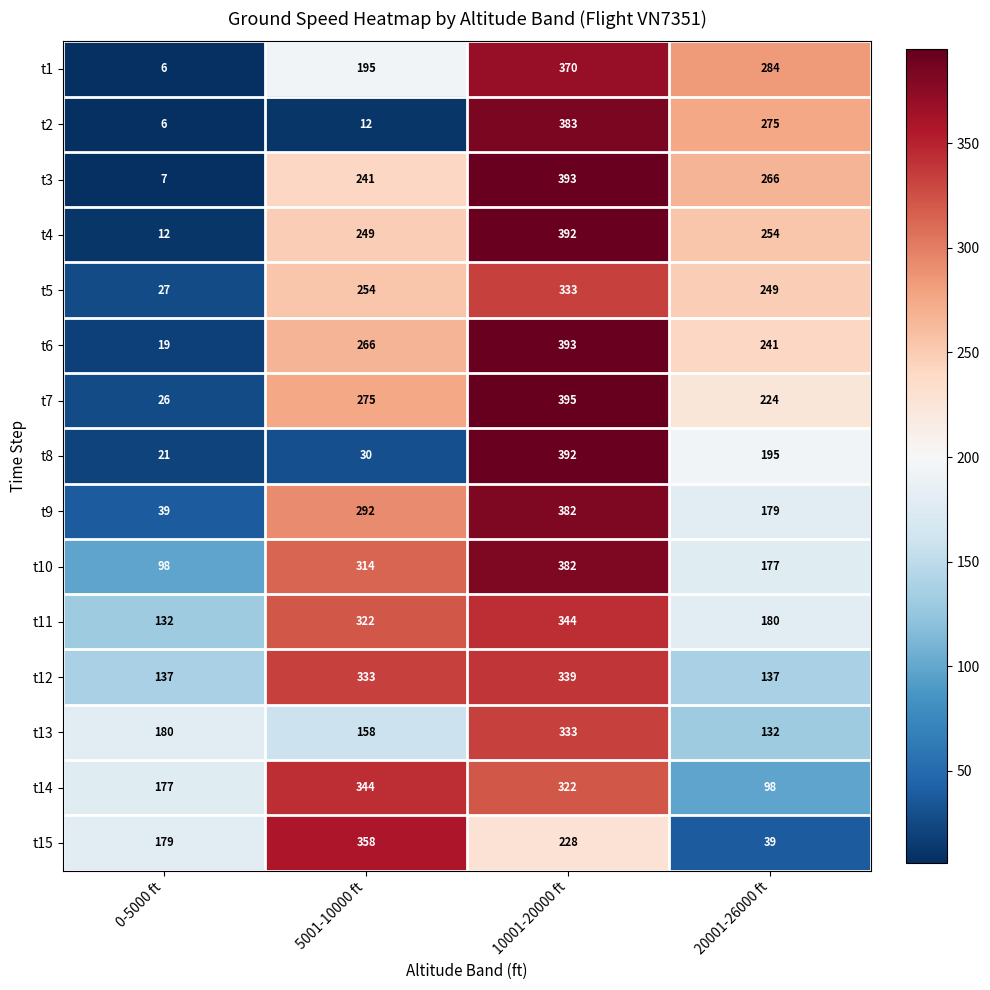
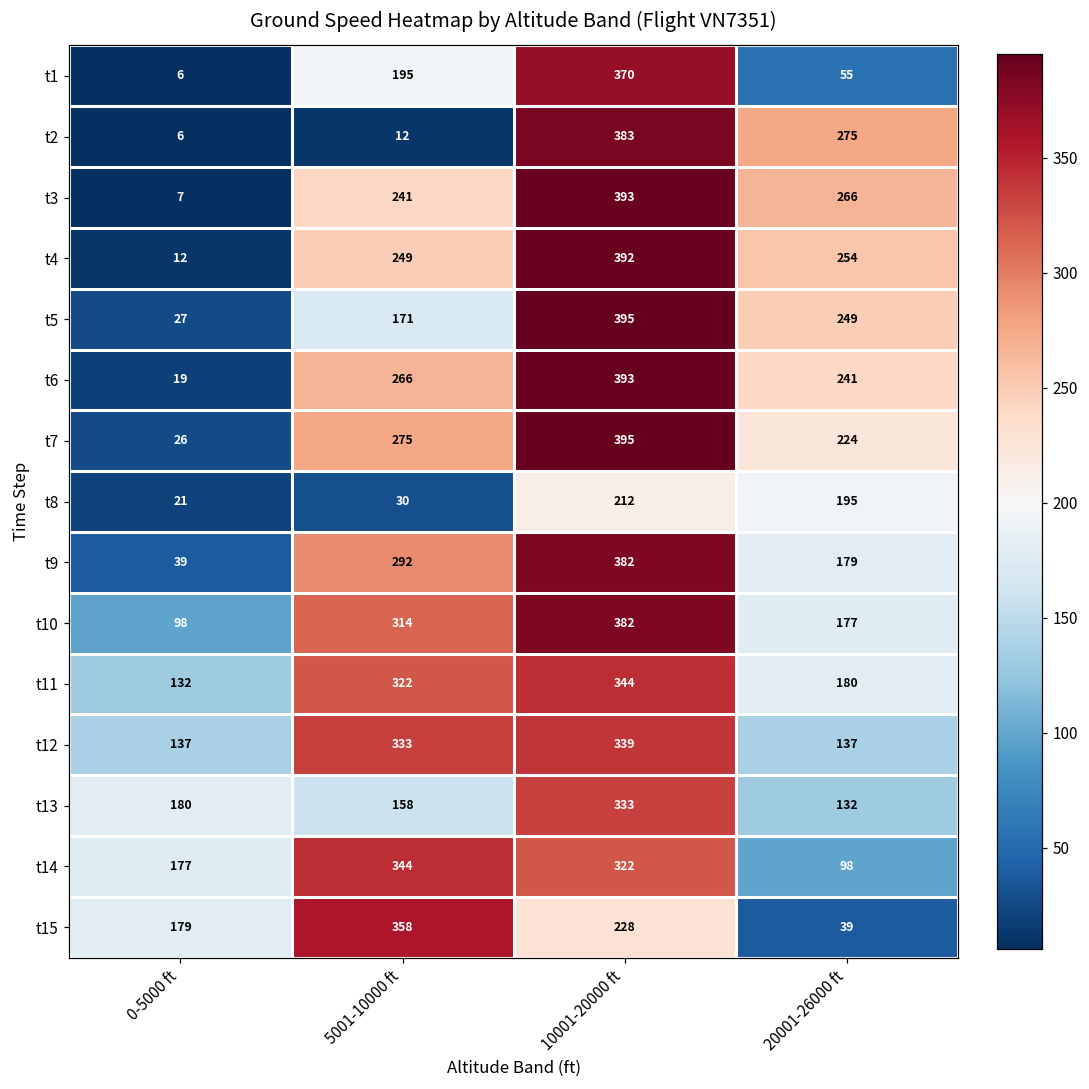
t1, 20001-26000 ft: 284 -> 55
t5, 5001-10000 ft: 254 -> 171
t5, 10001-20000 ft: 333 -> 395
t8, 10001-20000 ft: 392 -> 212
